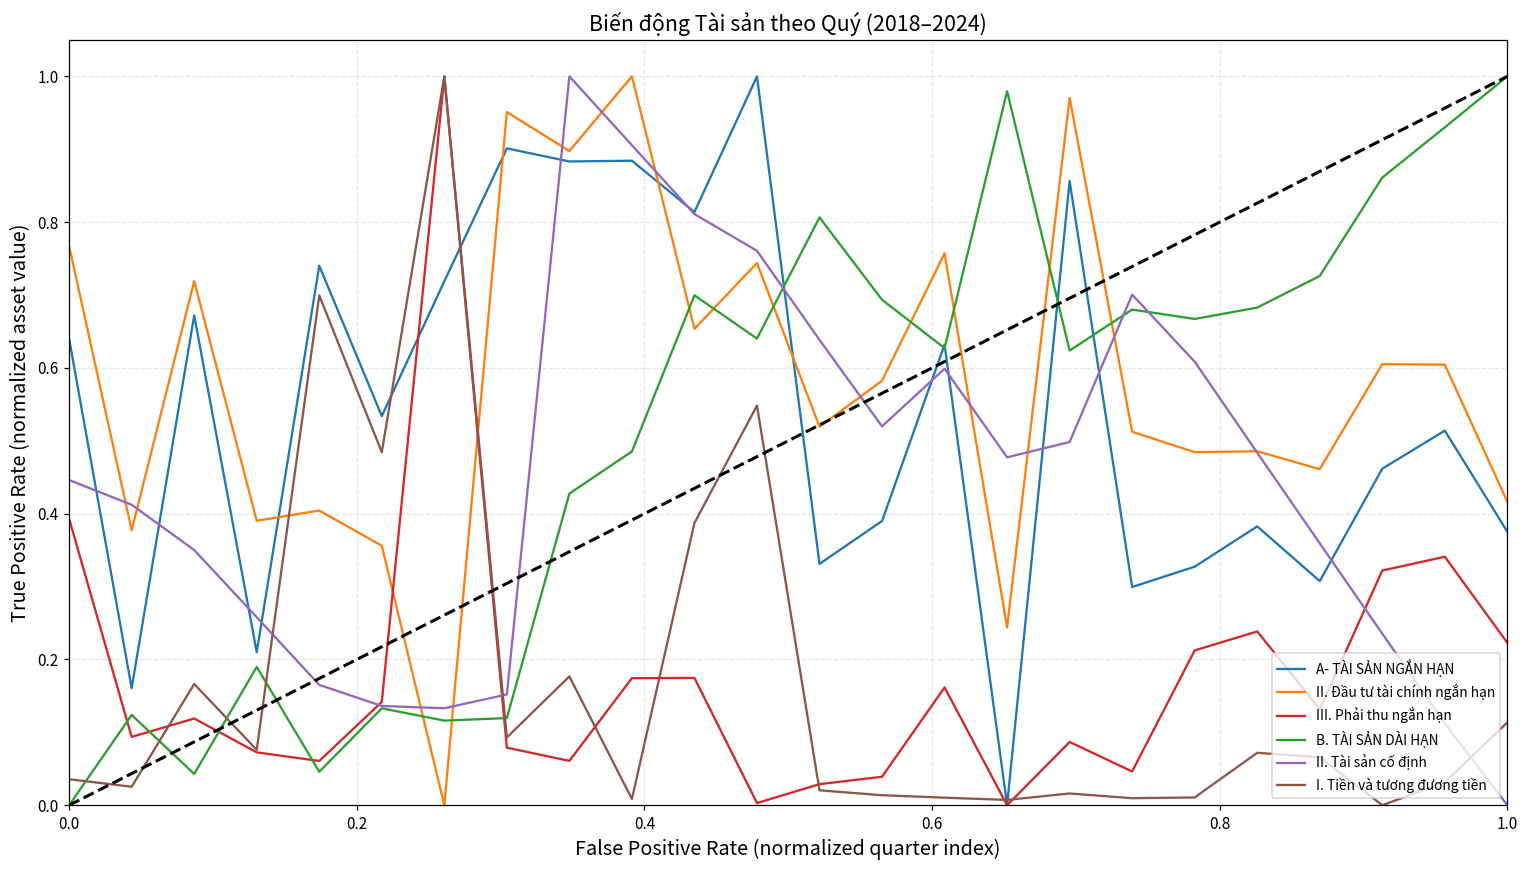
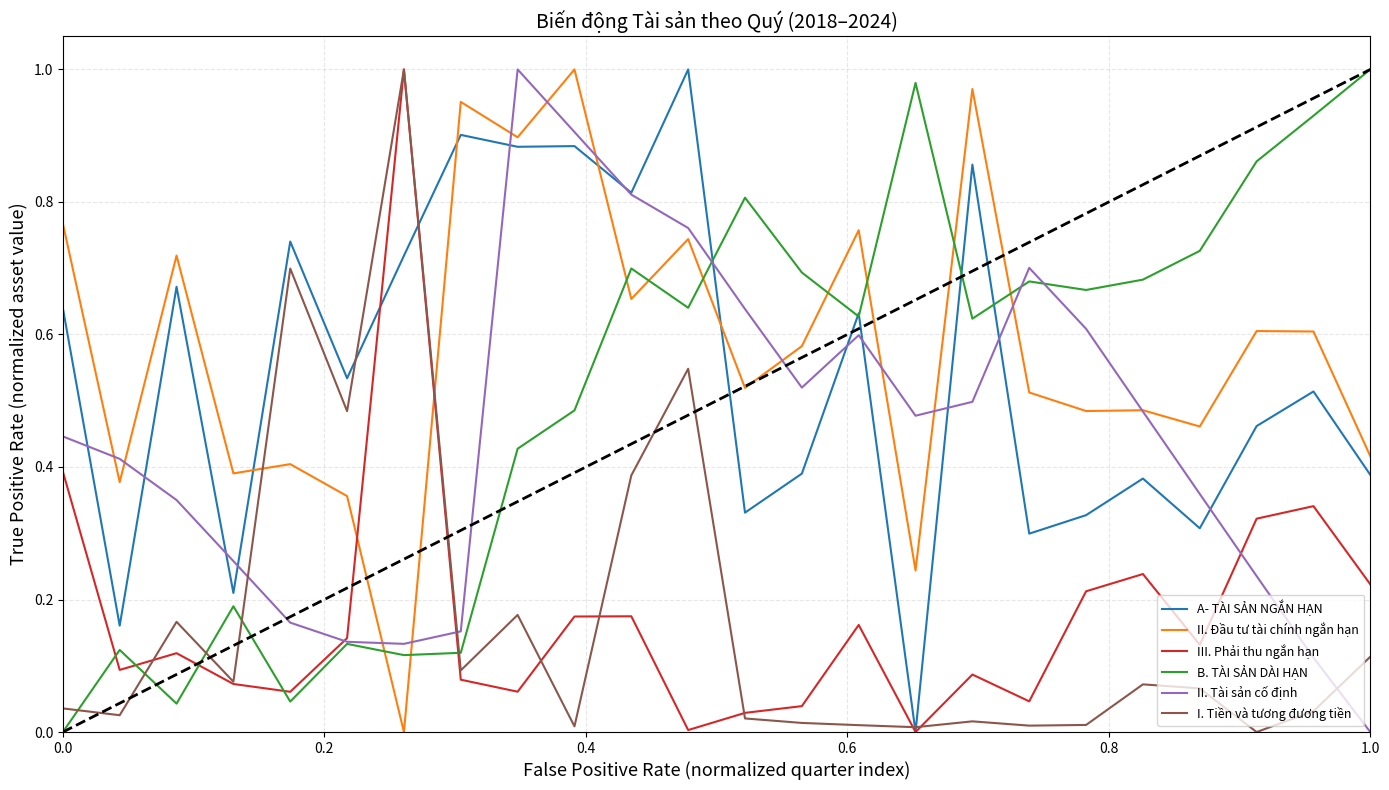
A- TÀI SẢN NGẮN HẠN, 1.0: 0.38 -> 0.39
